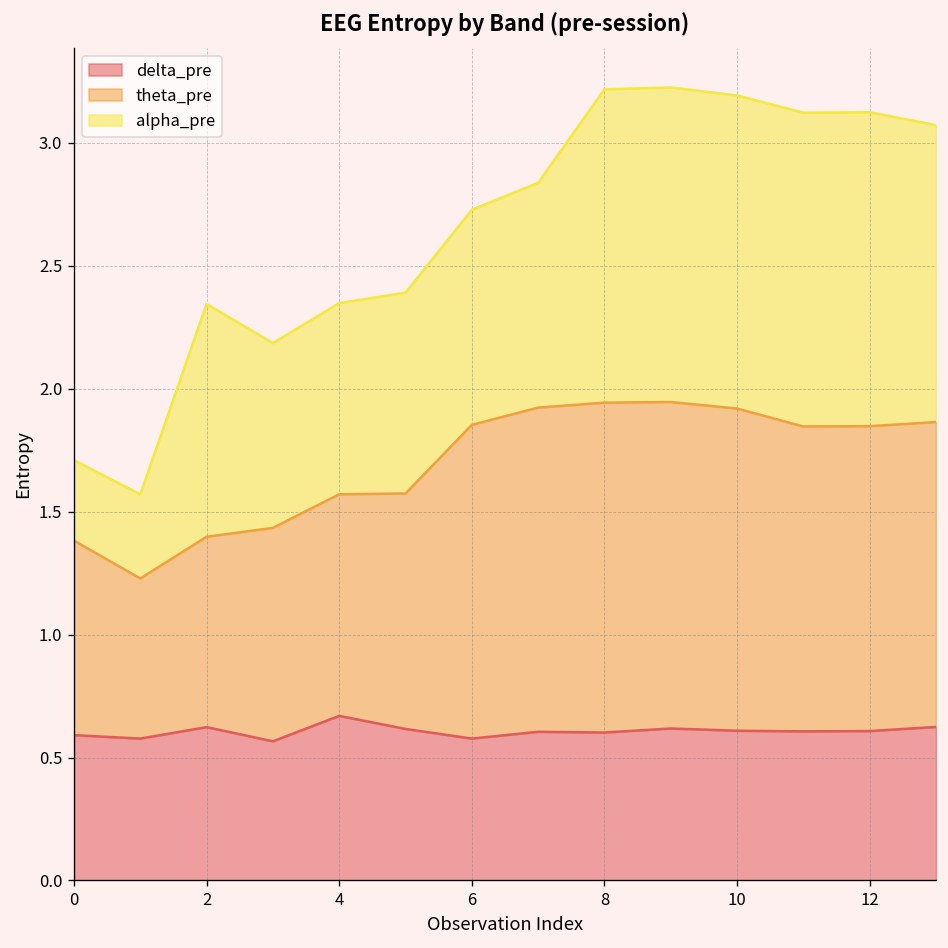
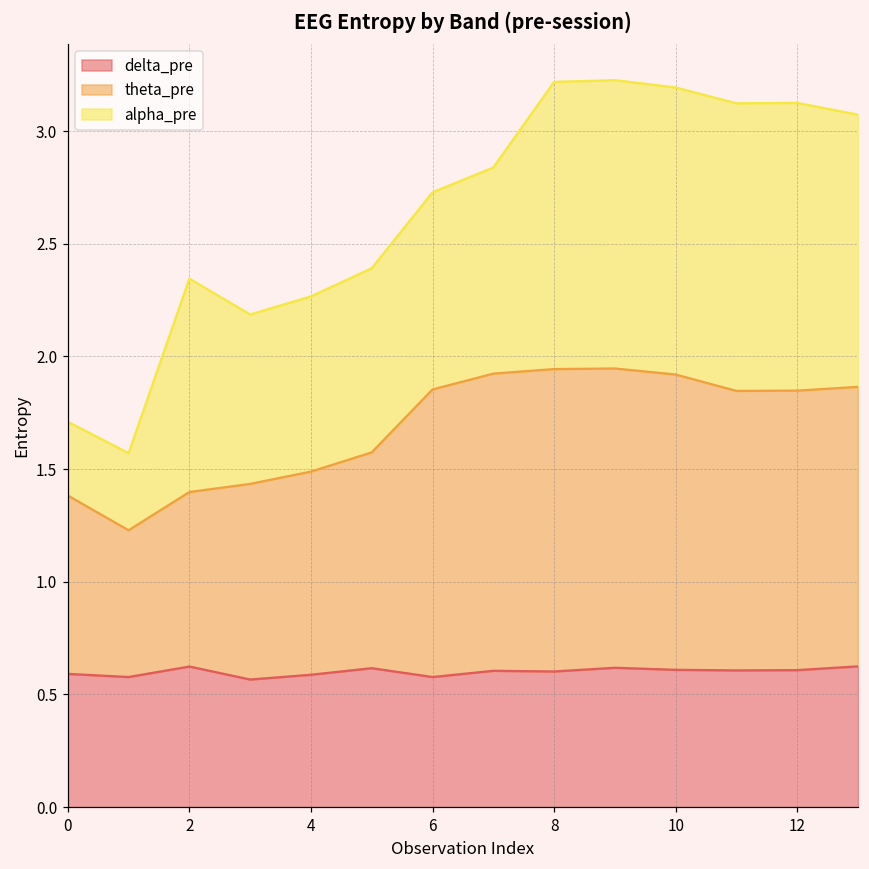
delta_pre, 4: 0.67 -> 0.59
